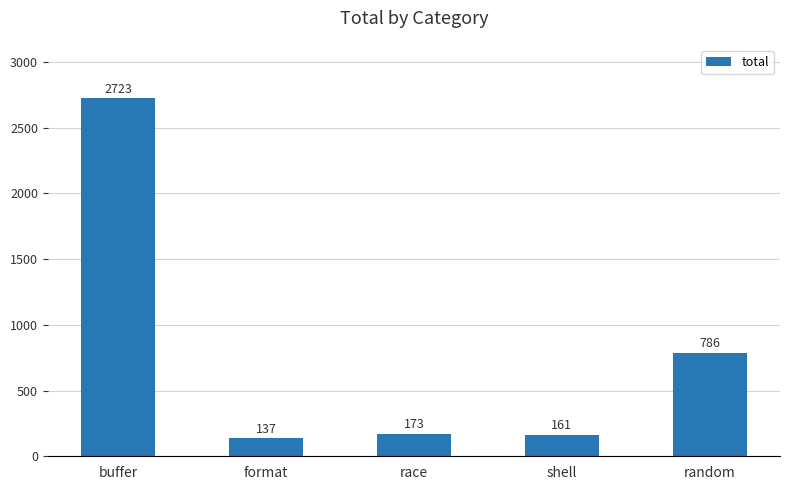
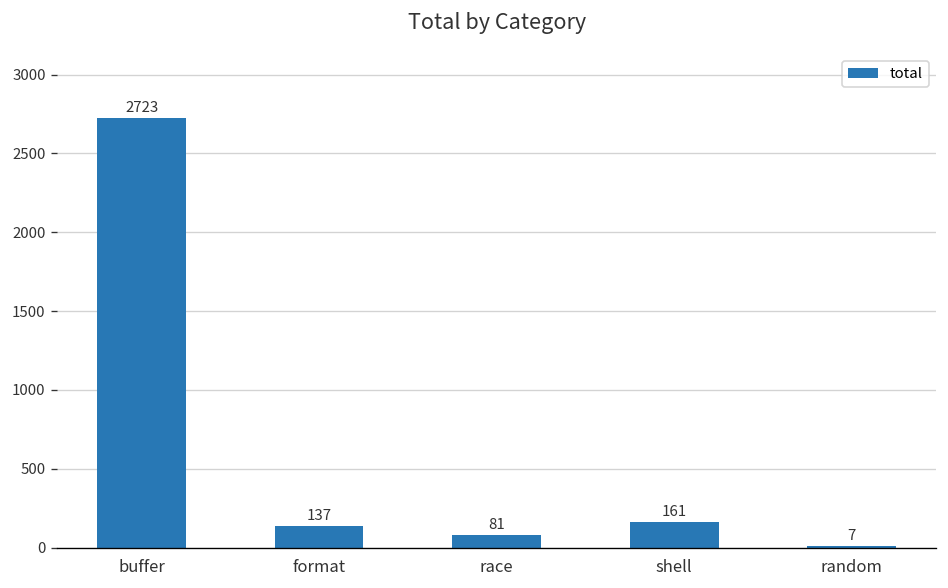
race: 173 -> 81
random: 786 -> 7
